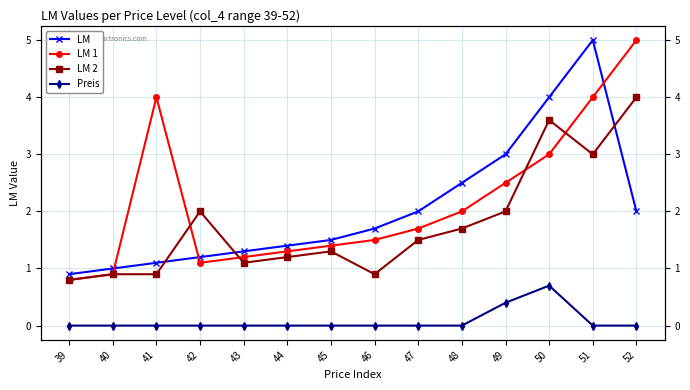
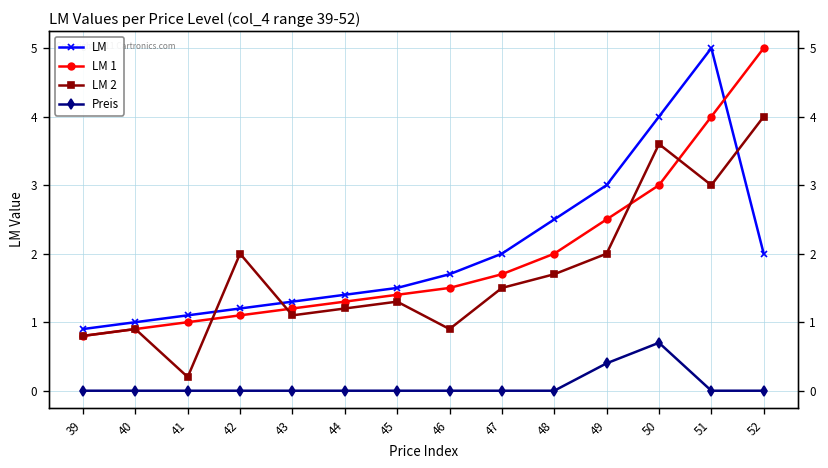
LM 1, 41: 4 -> 1
LM 2, 41: 0.9 -> 0.2
